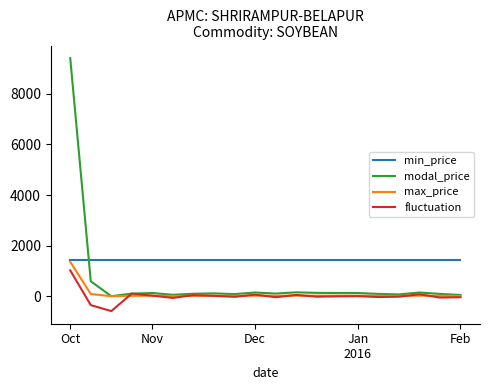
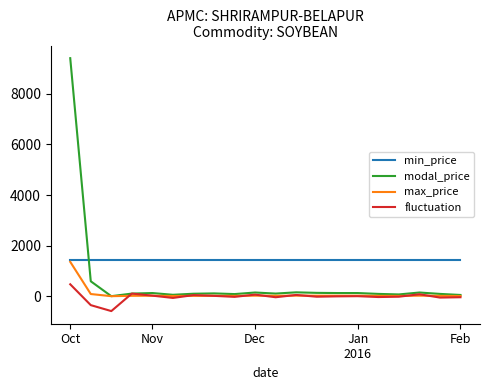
fluctuation, Oct: 1000 -> 500
